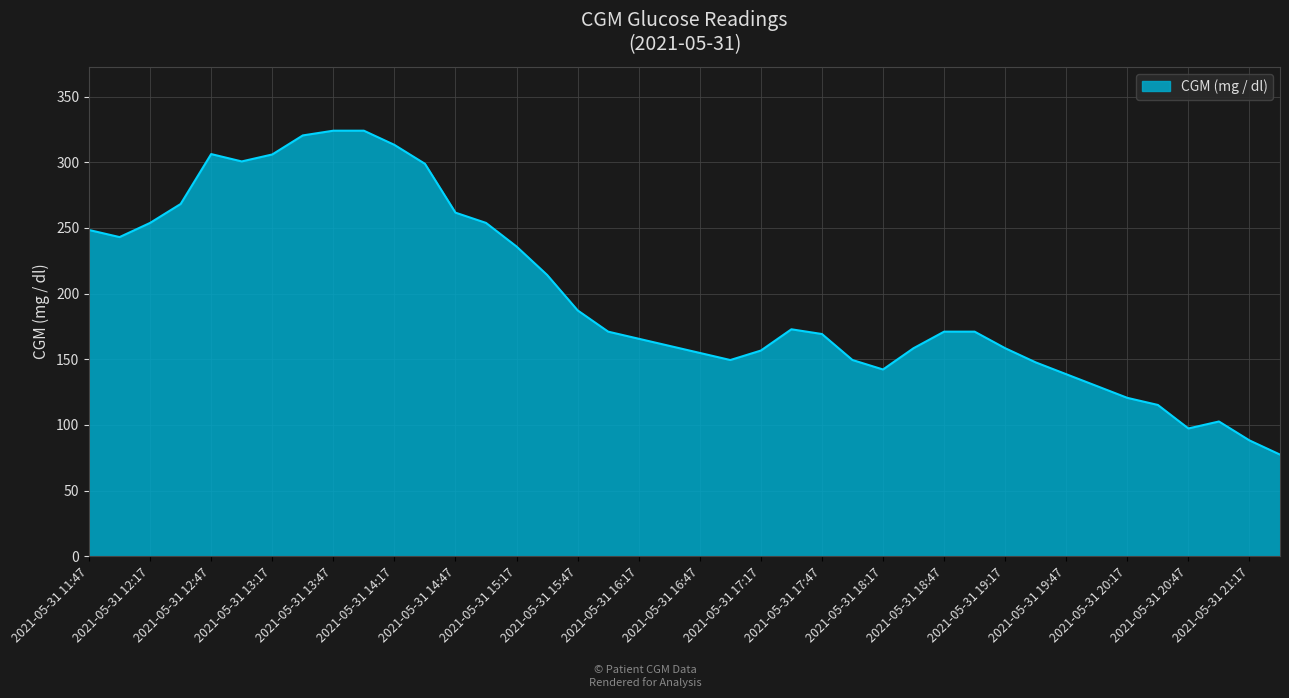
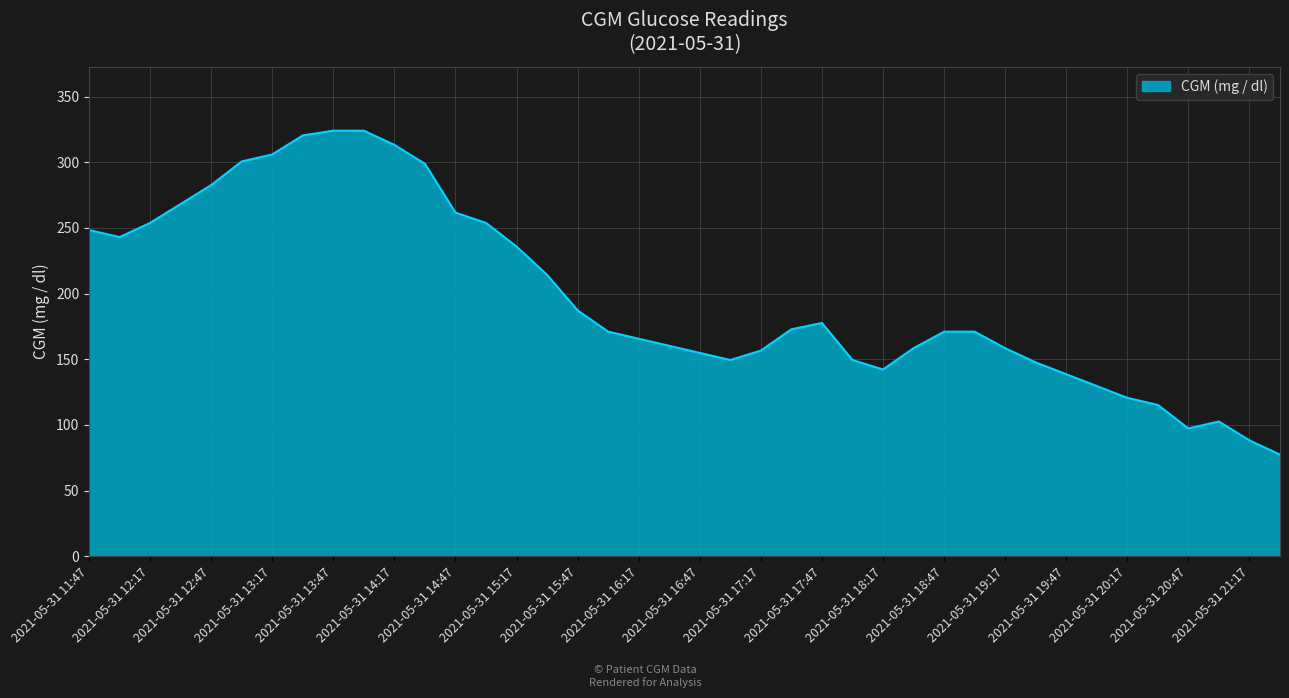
2021-05-31 12:47: 306 -> 283
2021-05-31 17:47: 169 -> 178
